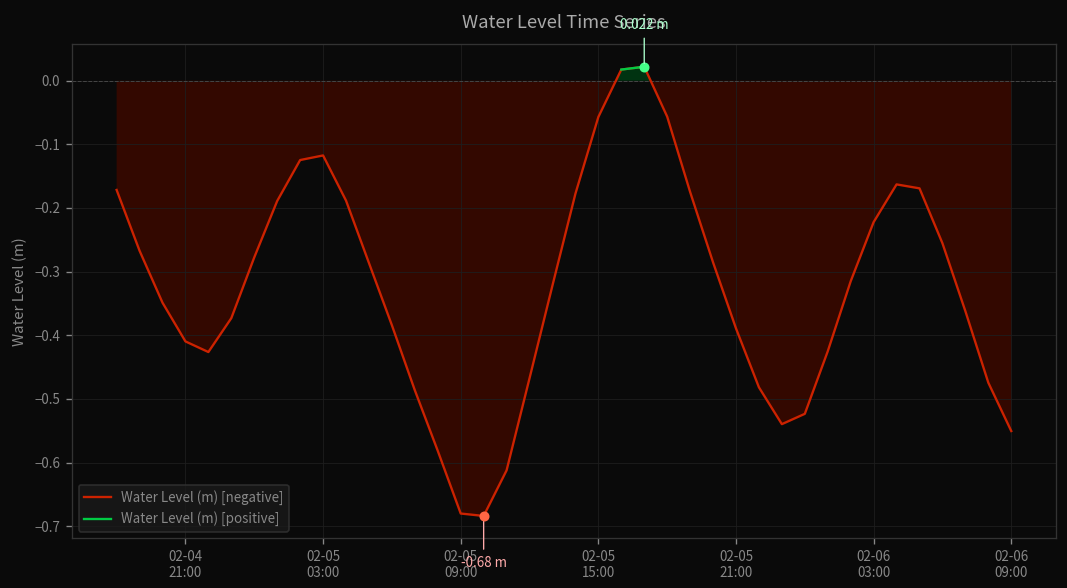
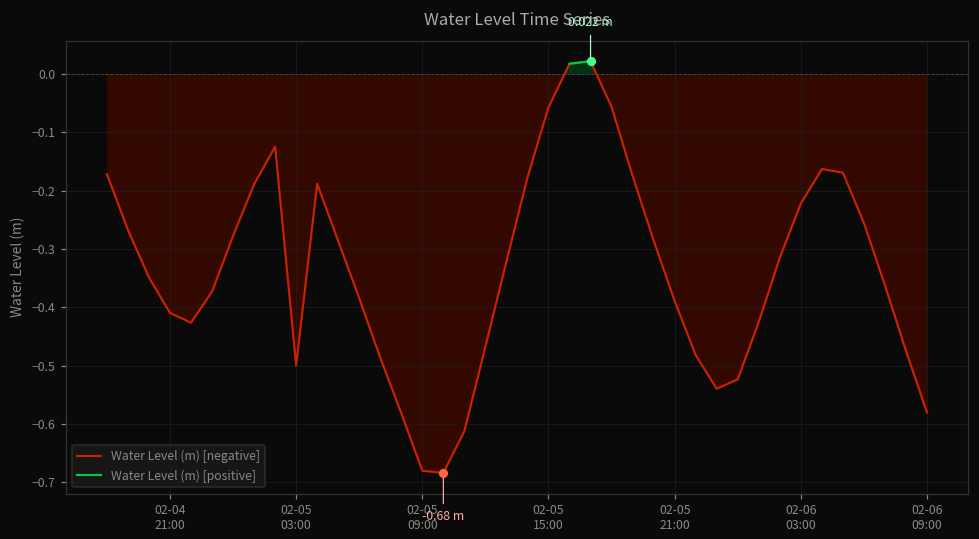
Water Level (m) [negative], 02-05 03:00: -0.12 -> -0.50
Water Level (m) [negative], 02-06 09:00: -0.55 -> -0.58
